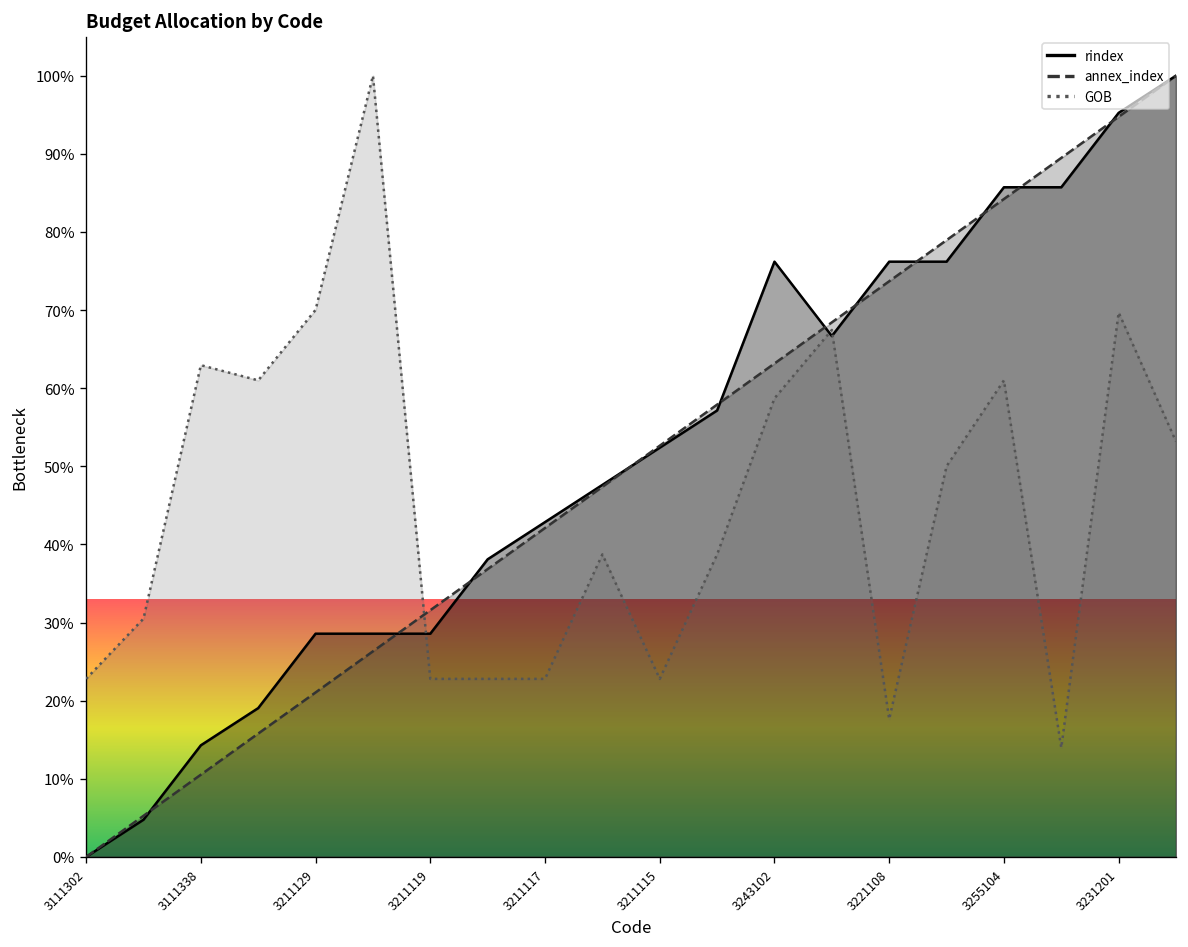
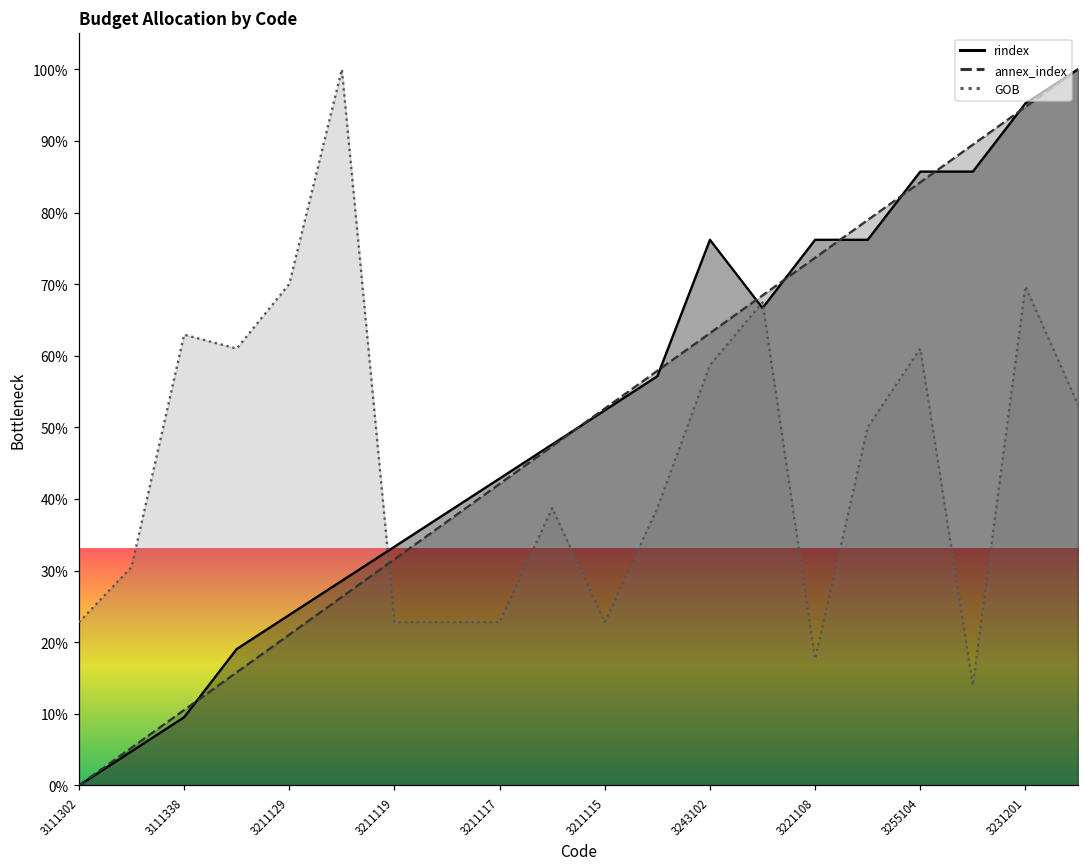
rindex, 3111338: 14% -> 10%
rindex, 3211129: 29% -> 24%
rindex, 3211119: 29% -> 33%
